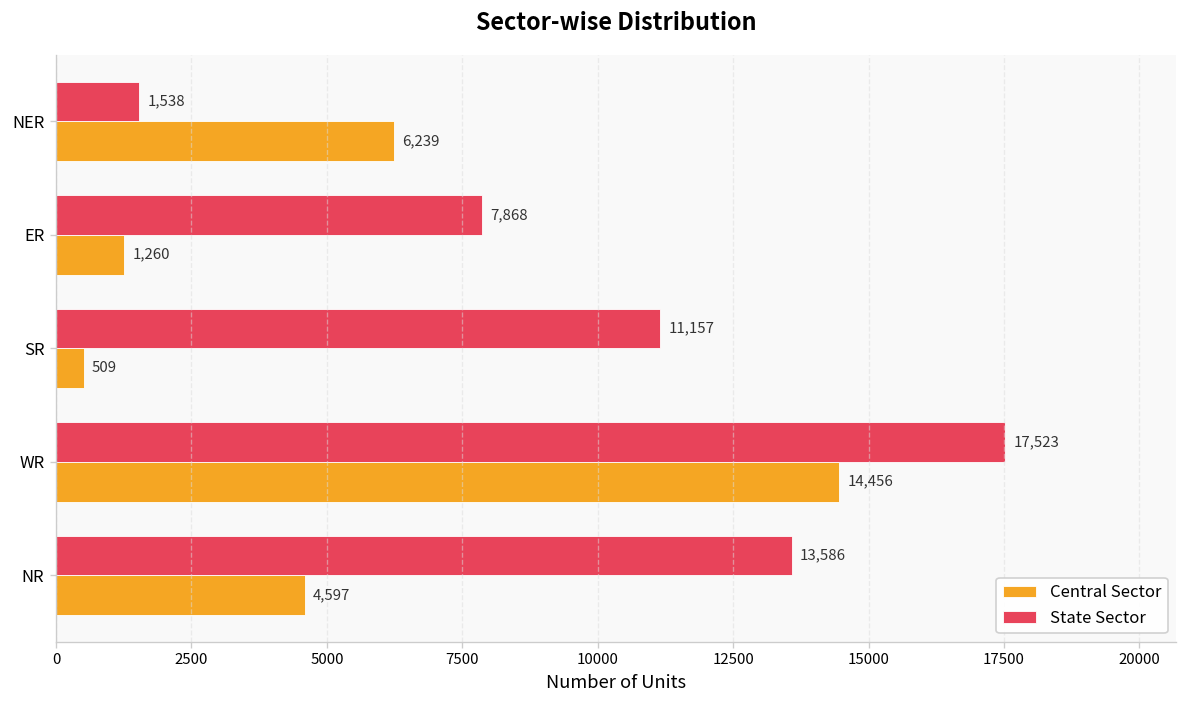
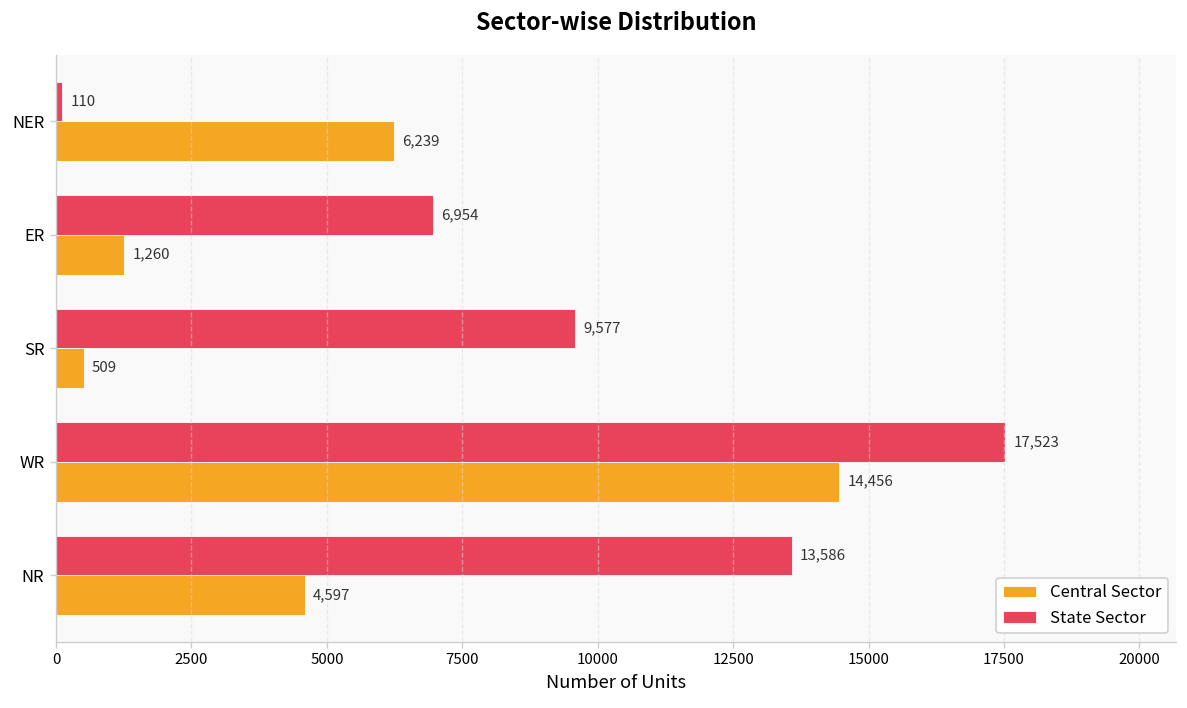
State Sector, NER: 1,538 -> 110
State Sector, ER: 7,868 -> 6,954
State Sector, SR: 11,157 -> 9,577
